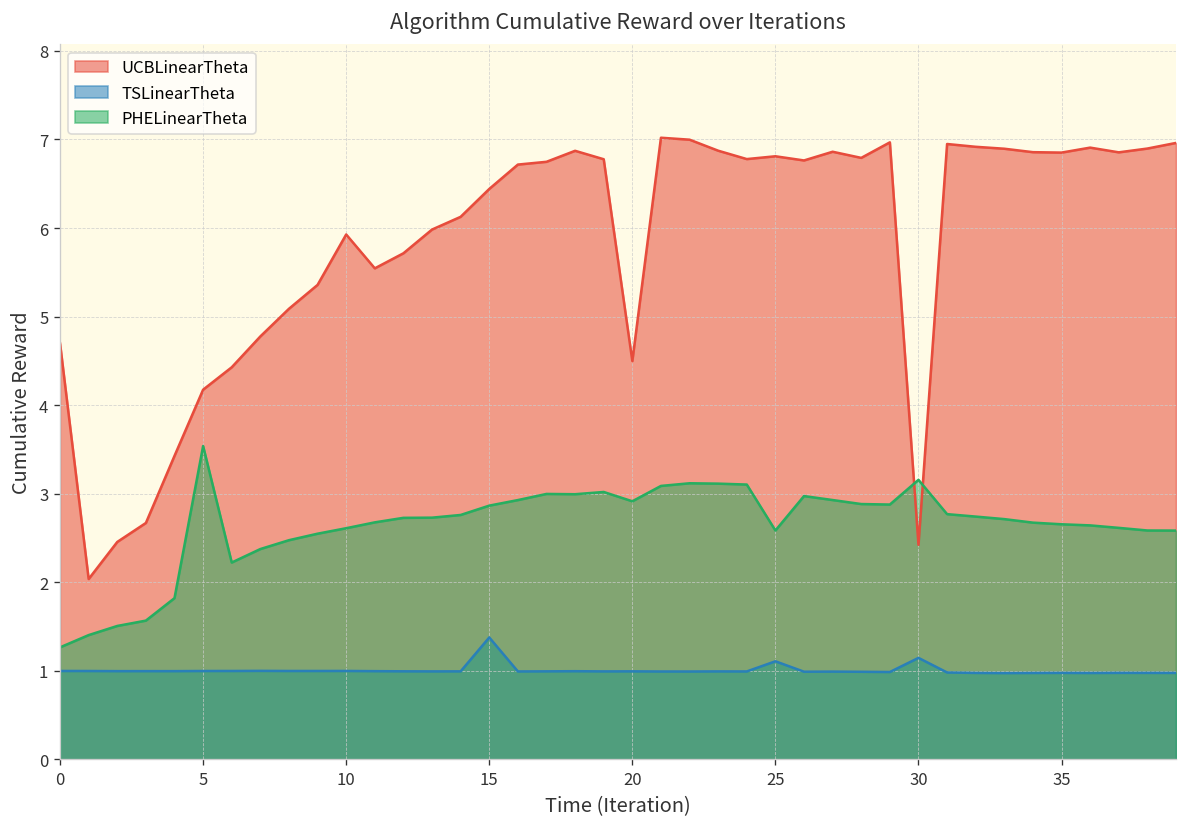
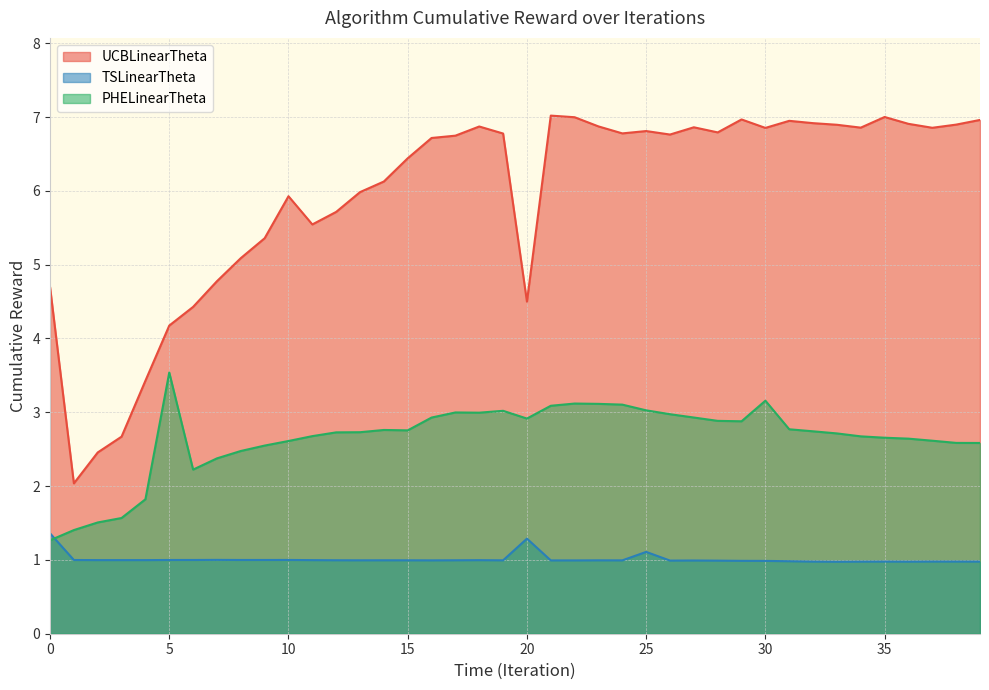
TSLinearTheta, 0: 1.0 -> 1.4
TSLinearTheta, 15: 1.4 -> 1.0
PHELinearTheta, 15: 2.9 -> 2.8
TSLinearTheta, 20: 1.0 -> 1.3
PHELinearTheta, 25: 2.6 -> 3.0
UCBLinearTheta, 30: 2.4 -> 6.9
TSLinearTheta, 30: 1.1 -> 1.0
UCBLinearTheta, 35: 6.9 -> 7.0
